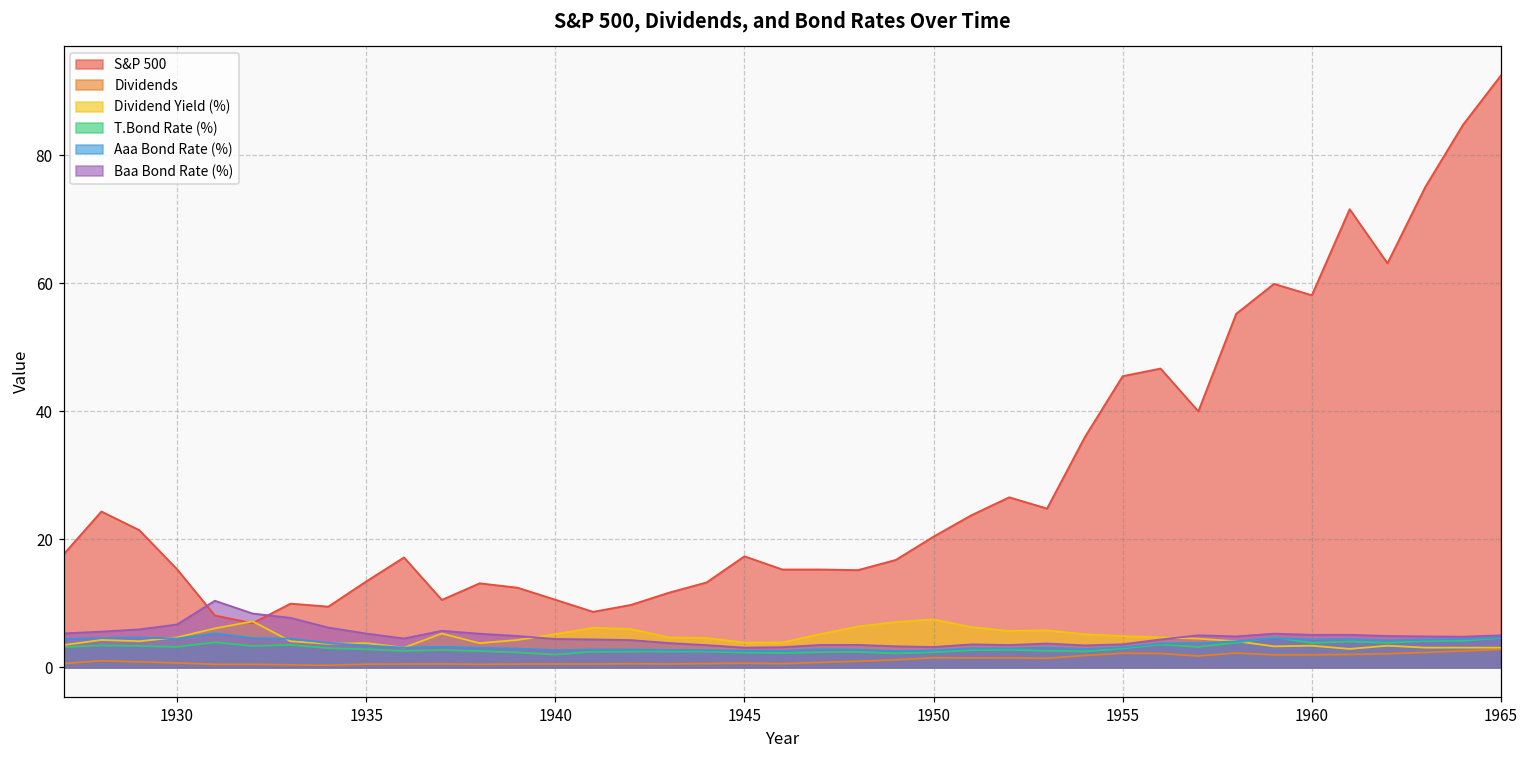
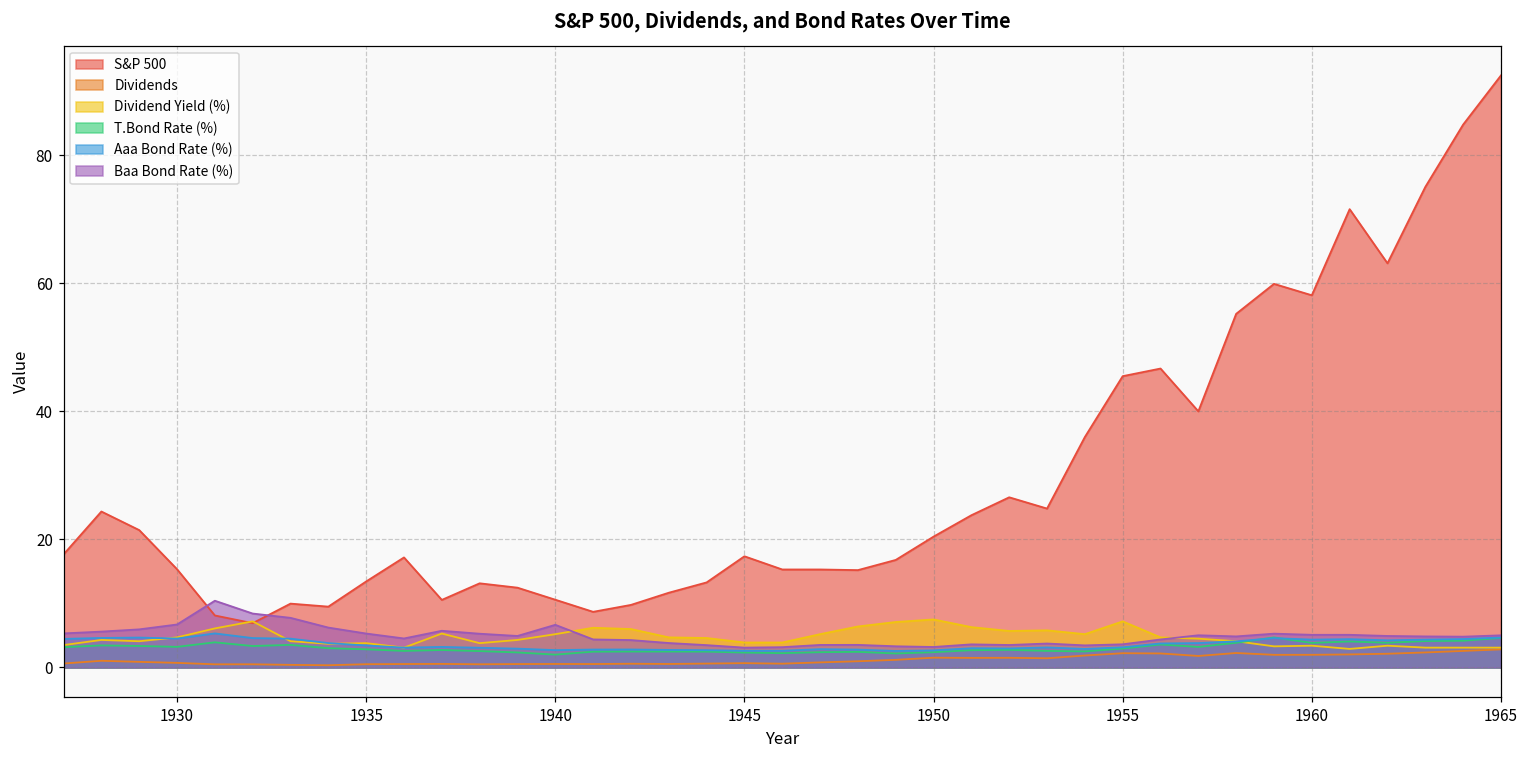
Baa Bond Rate (%), 1940: 4 -> 7
Dividend Yield (%), 1955: 5 -> 7
